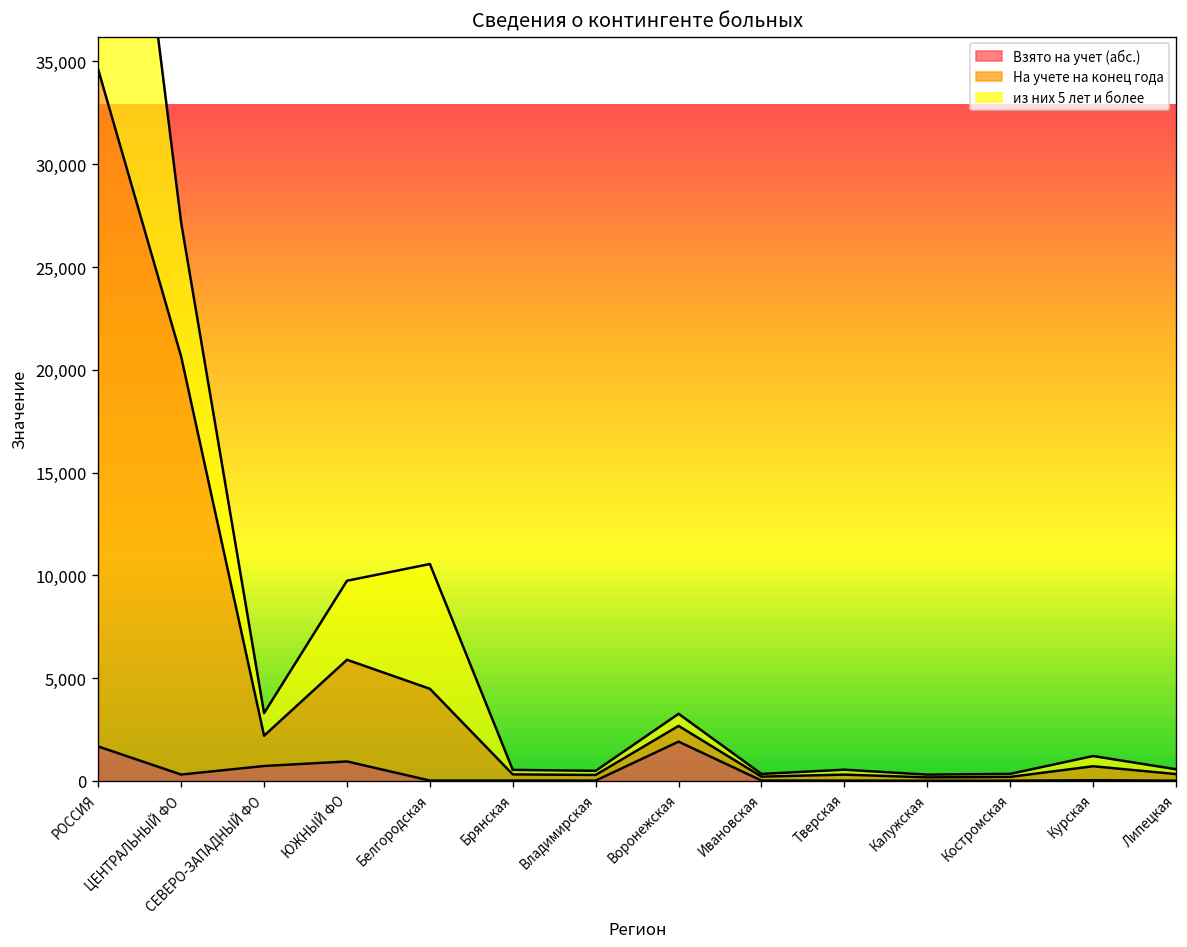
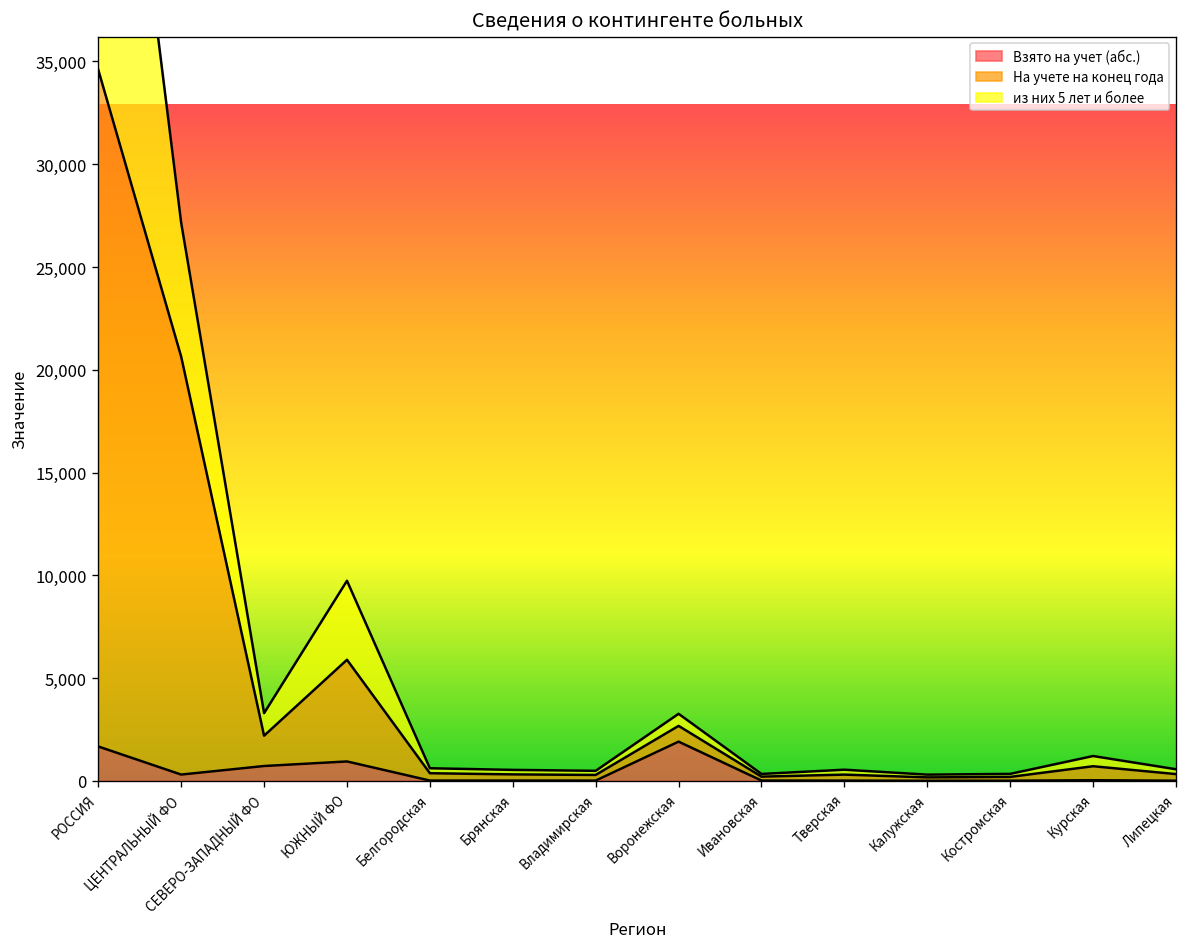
На учете на конец года, Белгородская: 4,500 -> 400
из них 5 лет и более, Белгородская: 6,100 -> 200
